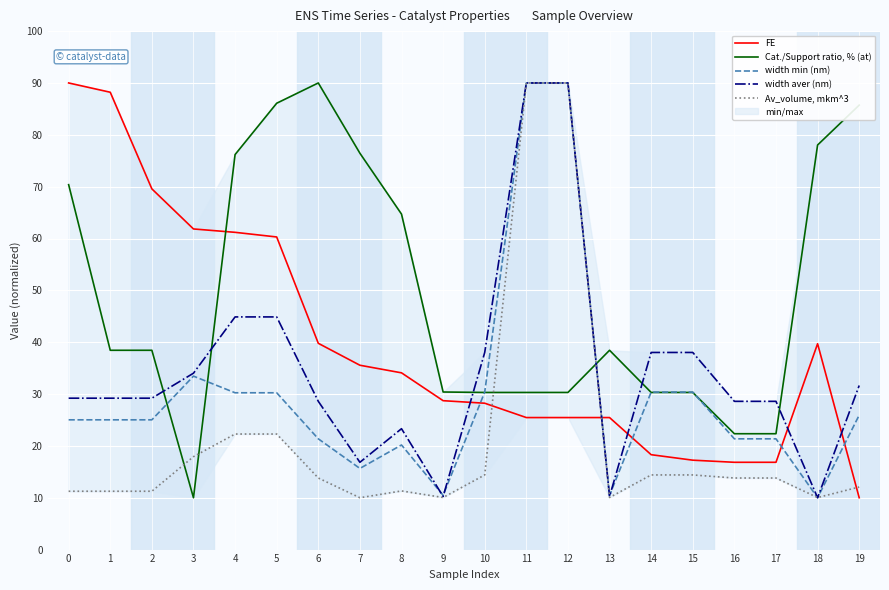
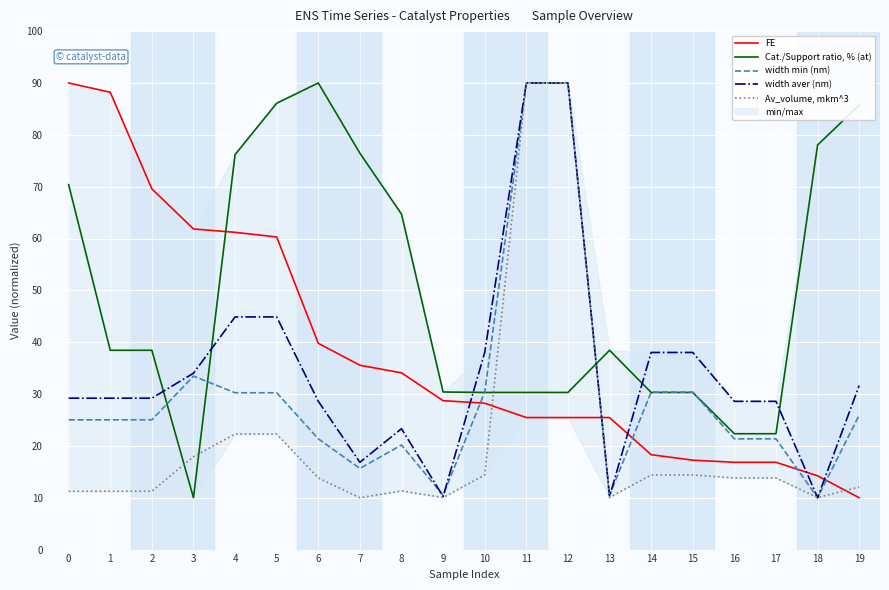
FE, 18: 40 -> 14
